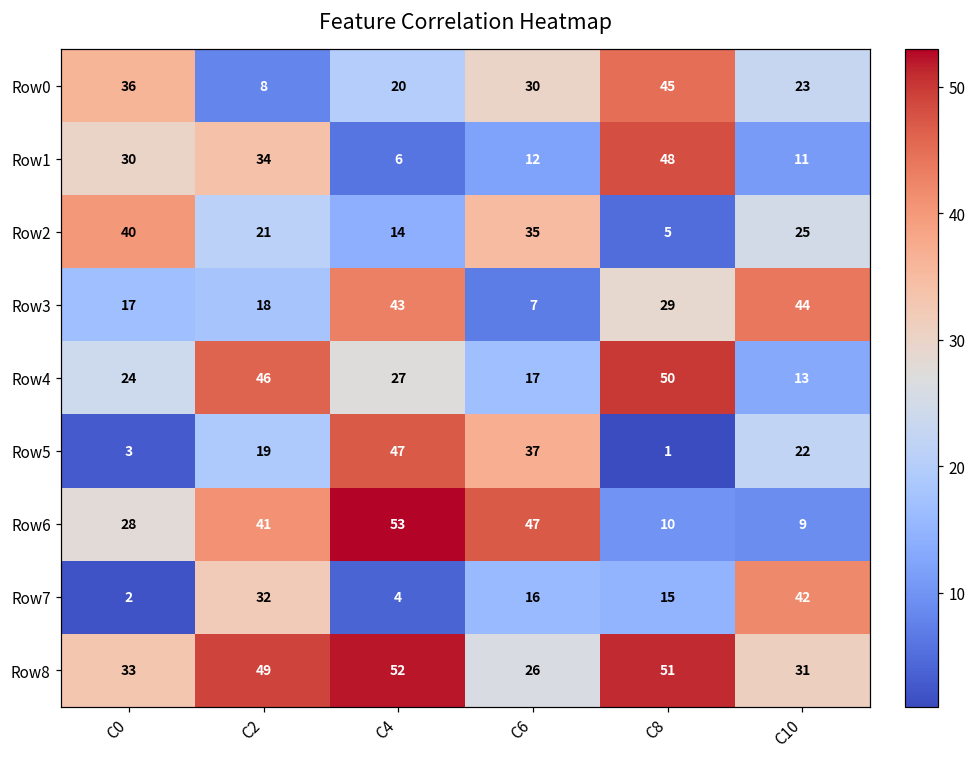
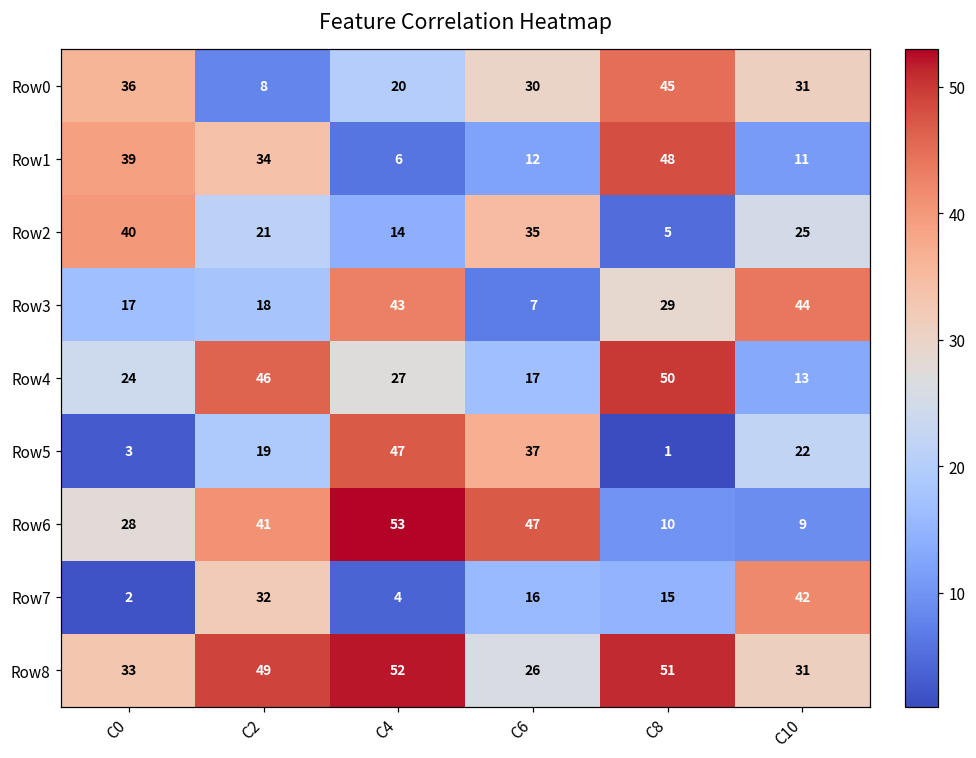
Row0, C10: 23 -> 31
Row1, C0: 30 -> 39
